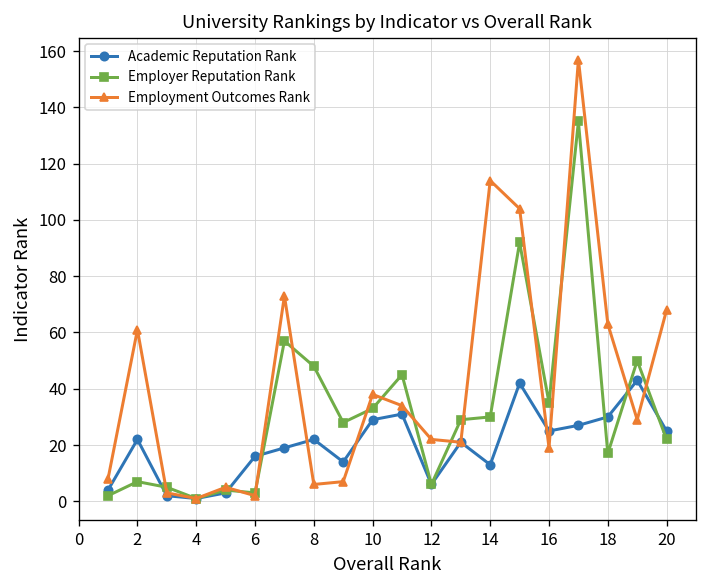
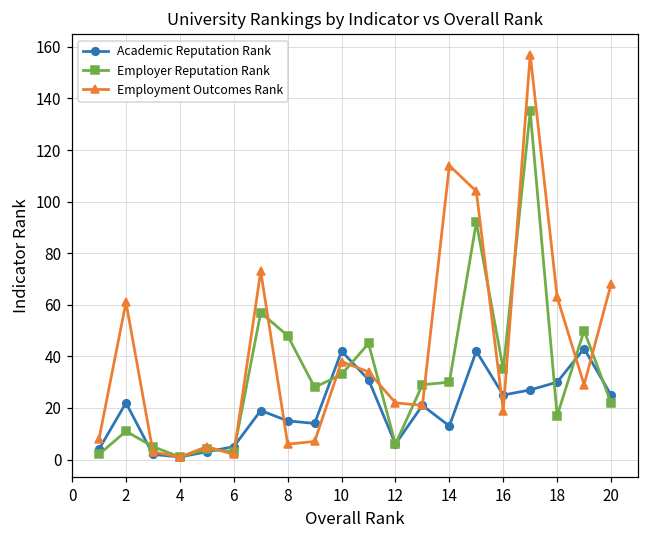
Employer Reputation Rank, 2: 7 -> 11
Academic Reputation Rank, 6: 16 -> 5
Academic Reputation Rank, 8: 22 -> 15
Academic Reputation Rank, 10: 29 -> 42
